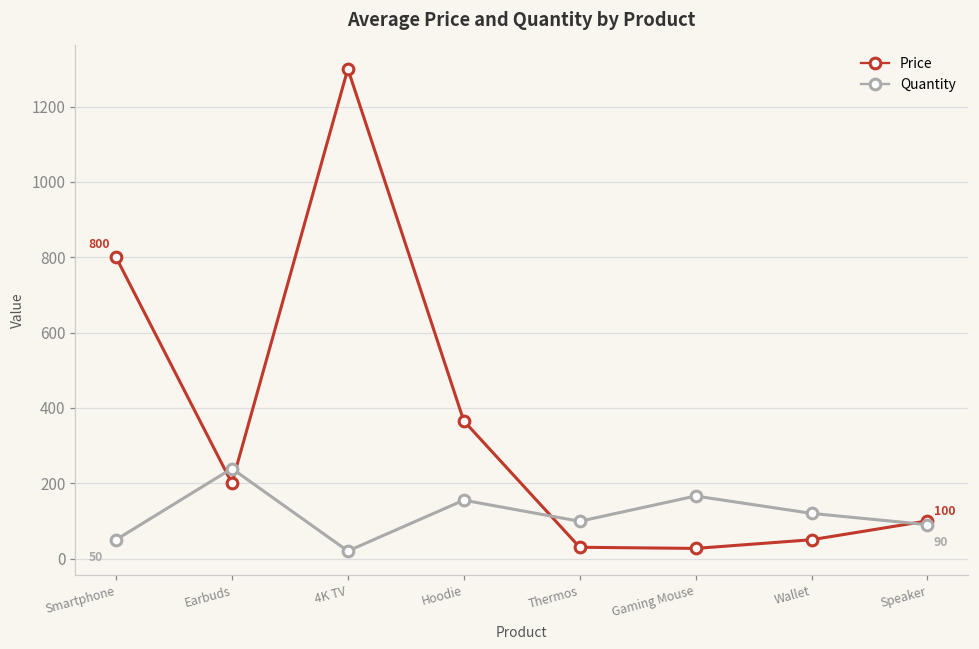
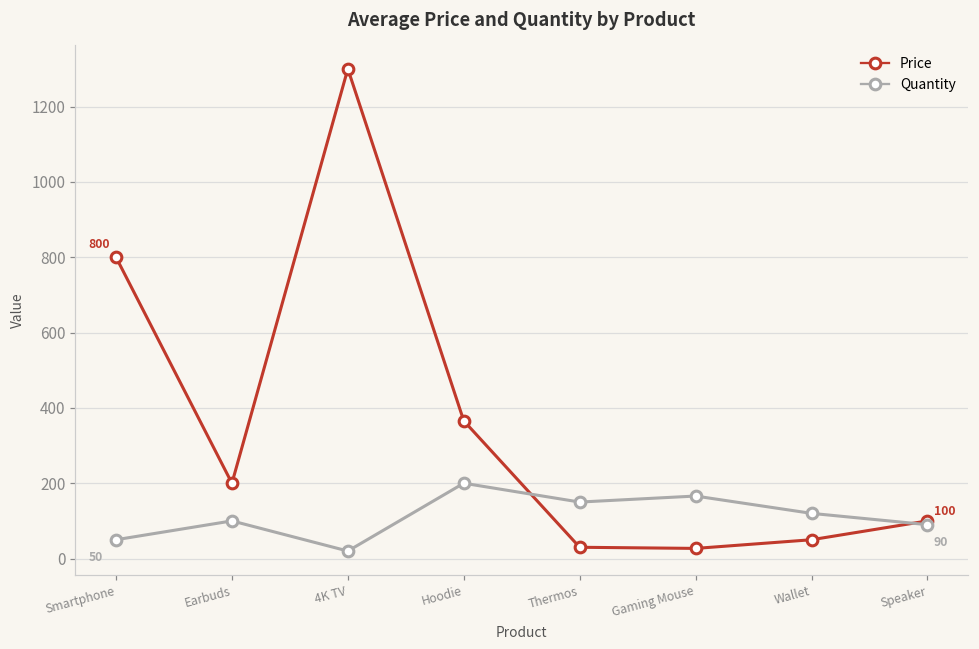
Quantity, Earbuds: 240 -> 100
Quantity, Hoodie: 160 -> 200
Quantity, Thermos: 100 -> 150
